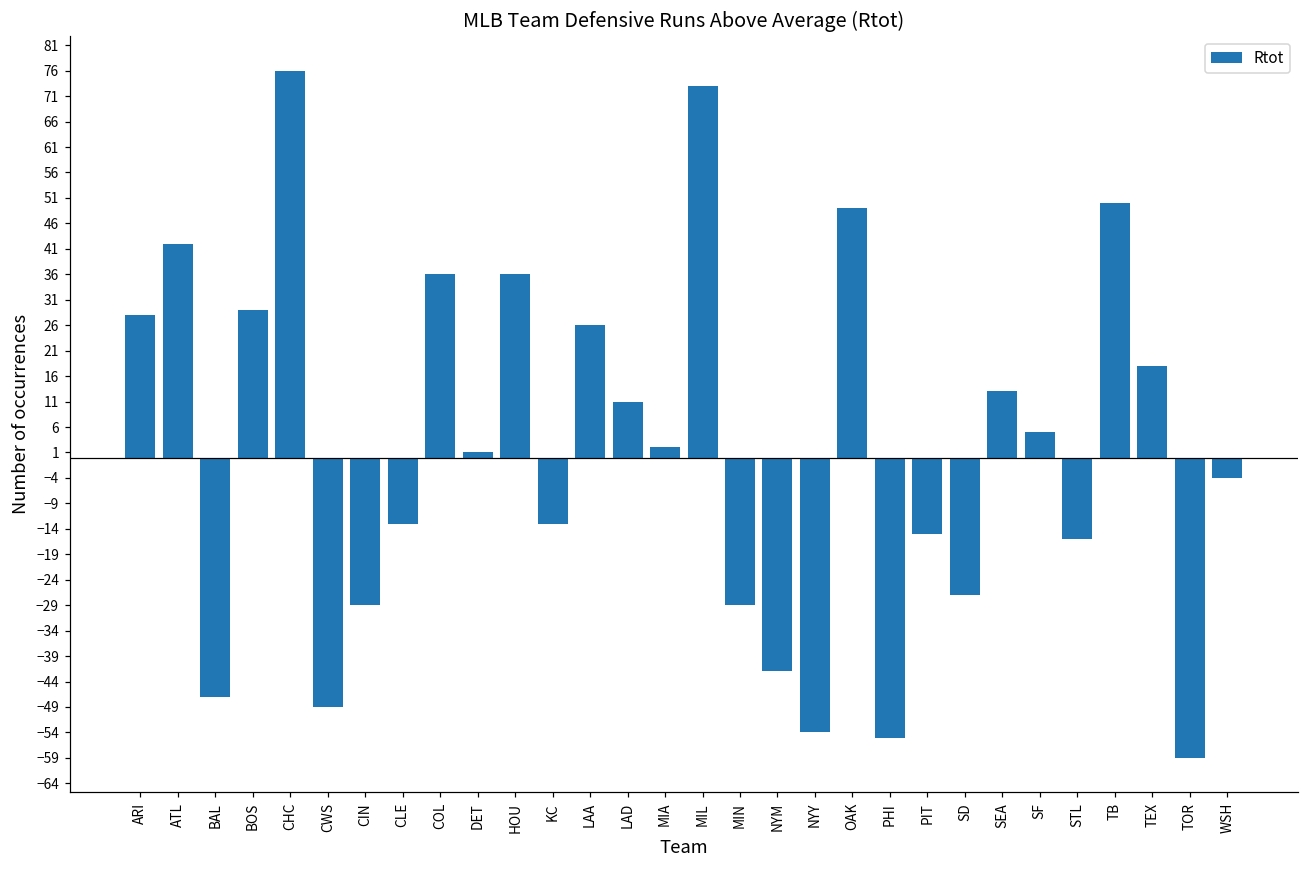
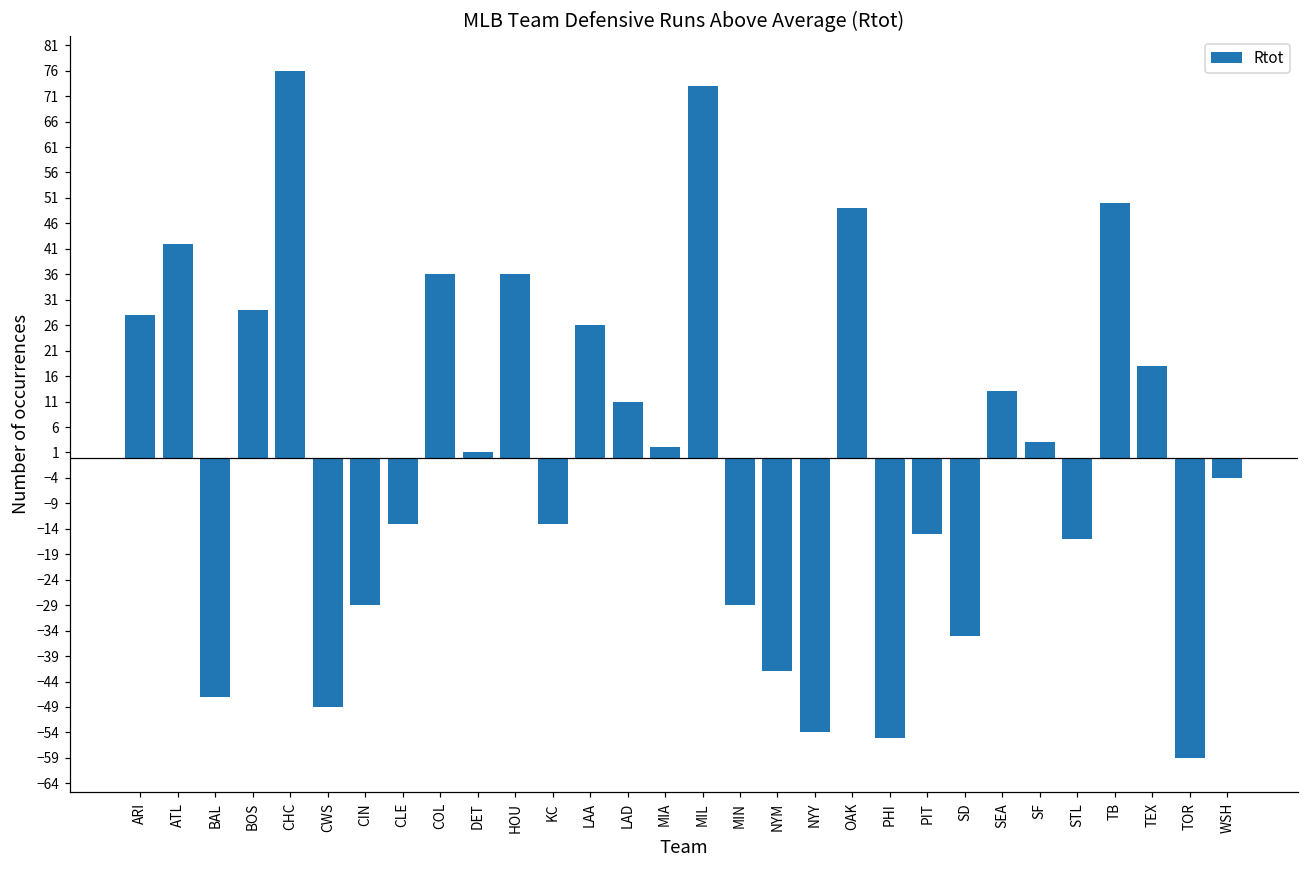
SD: -27 -> -35
SF: 5 -> 3
